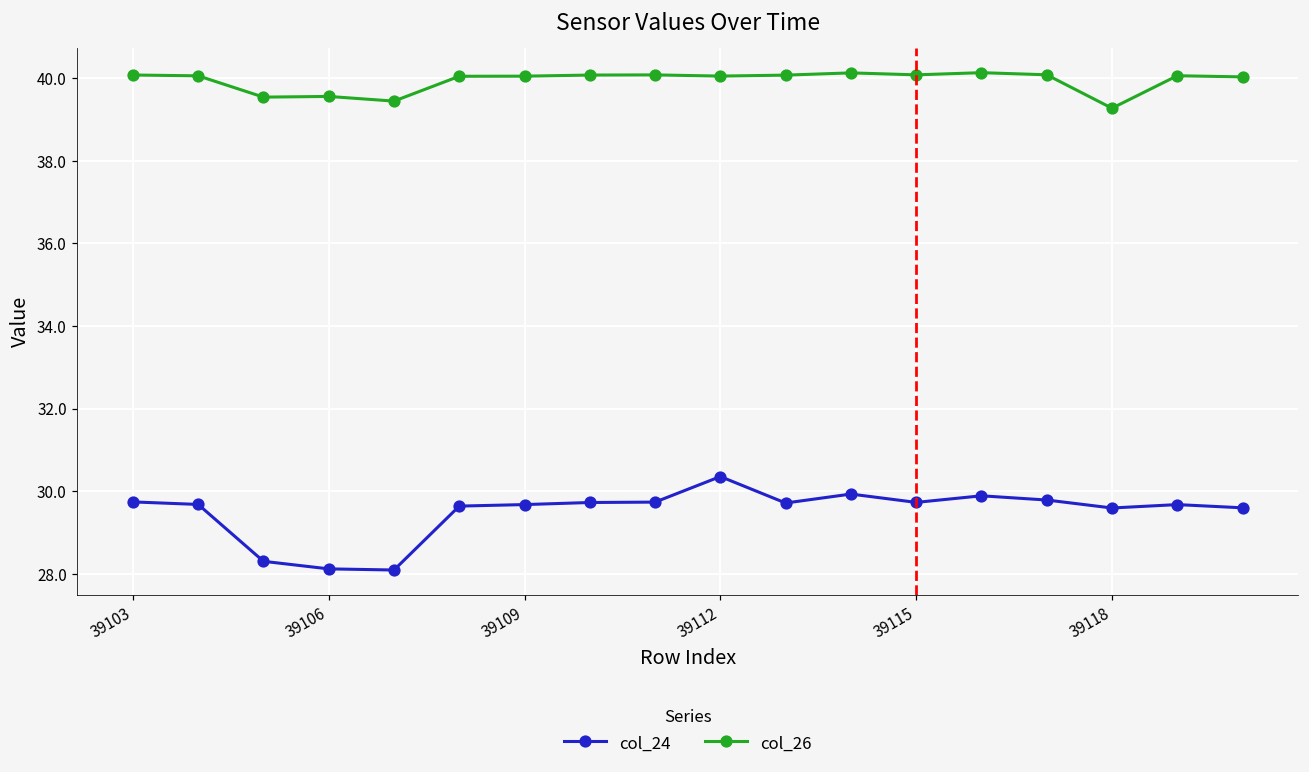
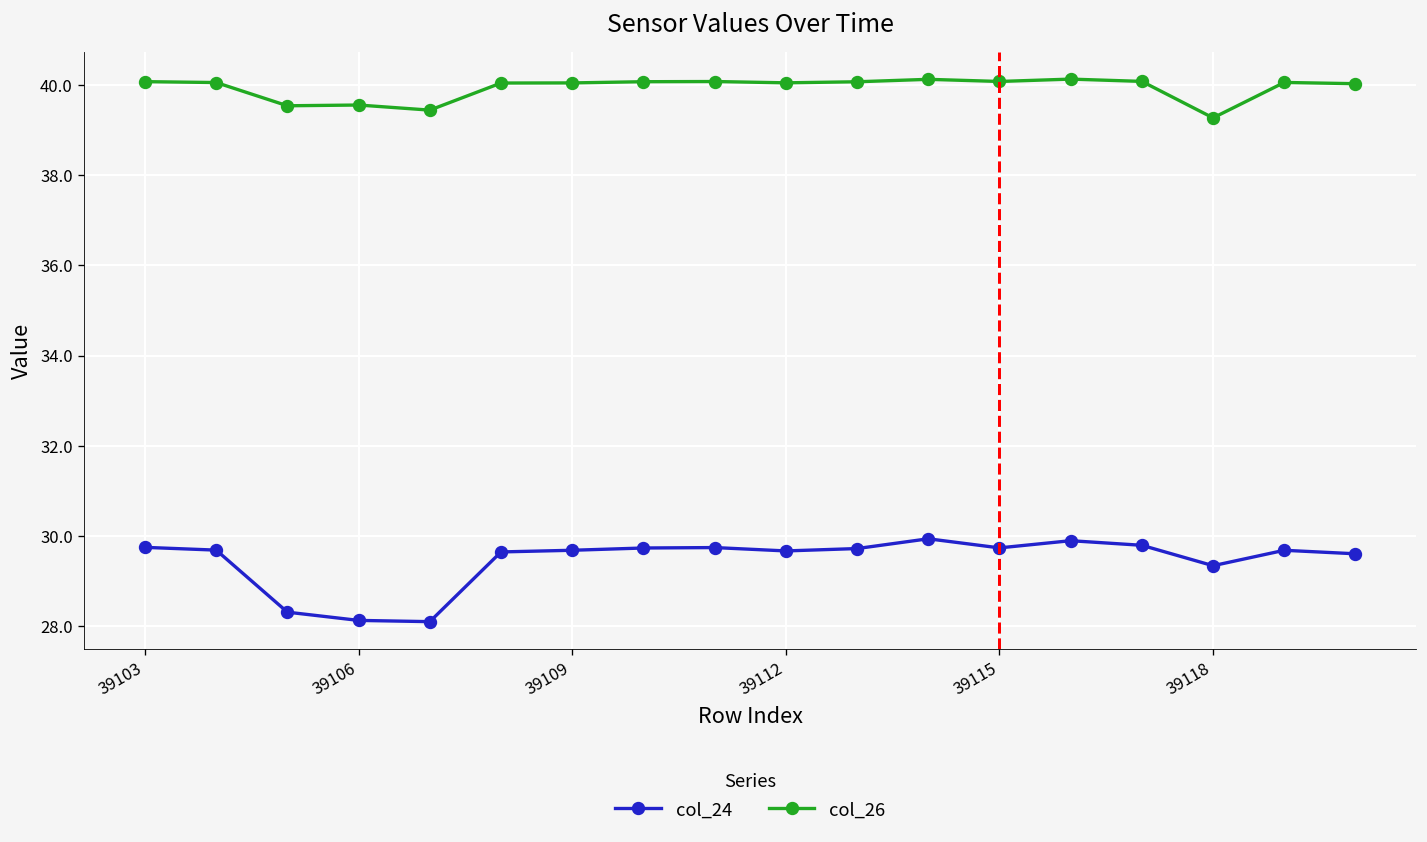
col_24, 39112: 30.4 -> 29.7
col_24, 39118: 29.6 -> 29.3
